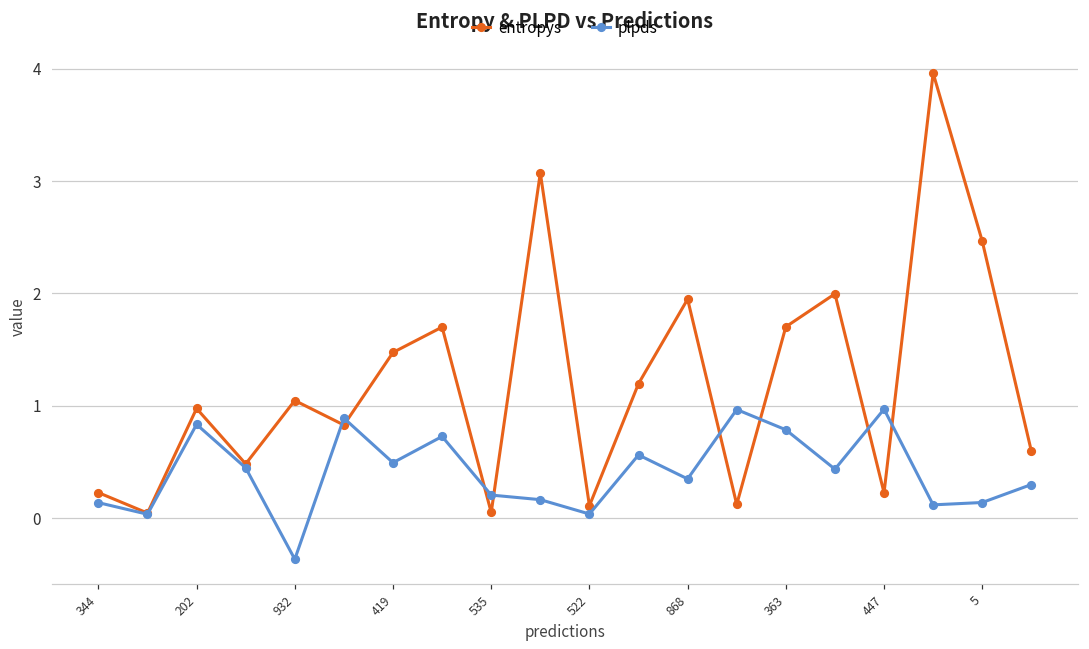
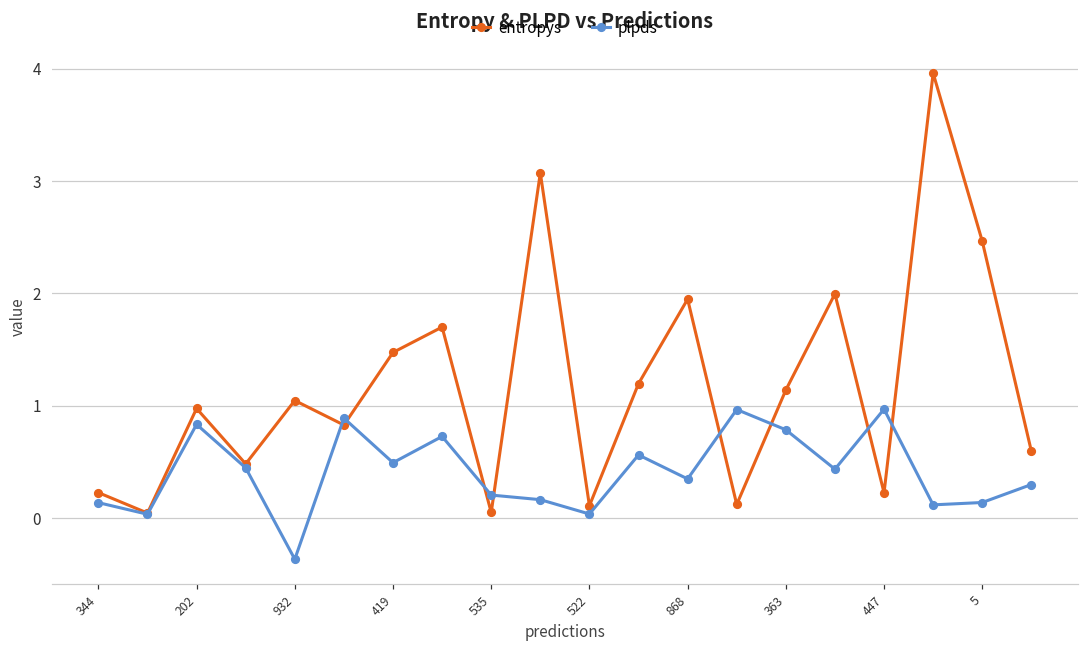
entropys, 363: 1.70 -> 1.14
